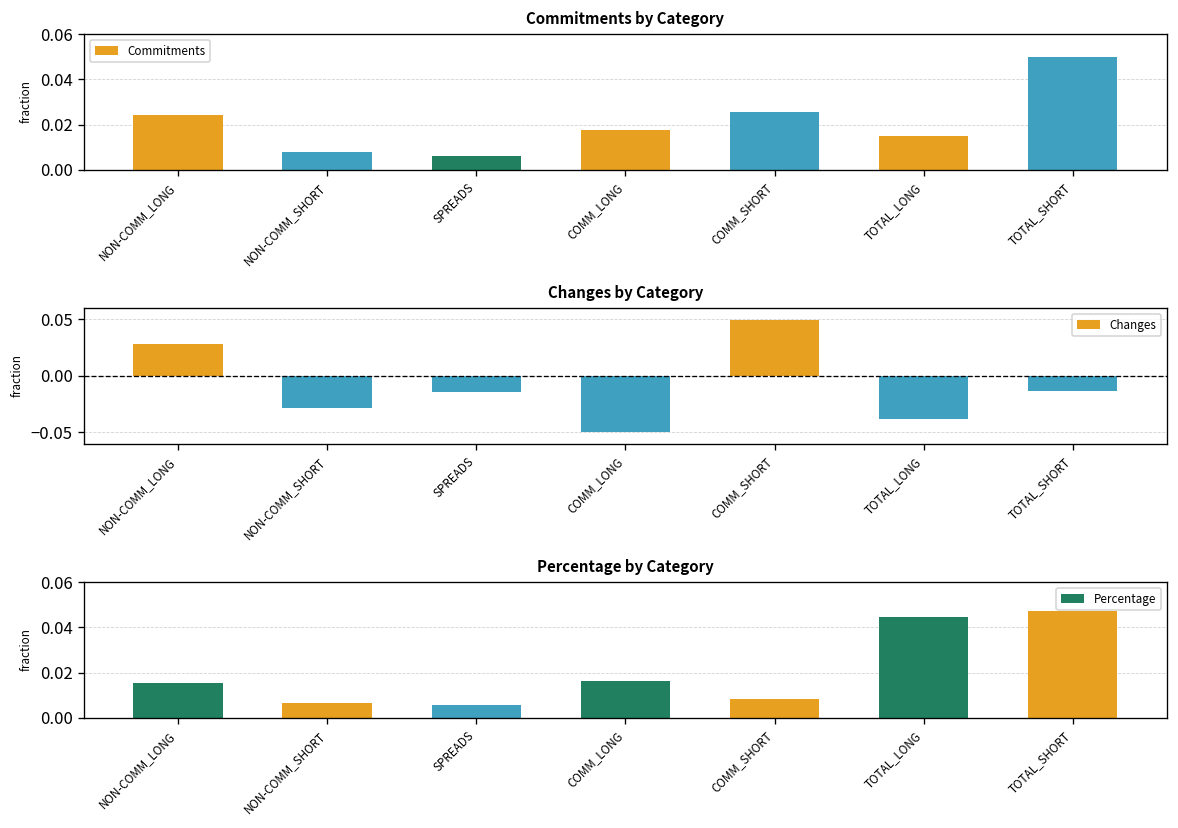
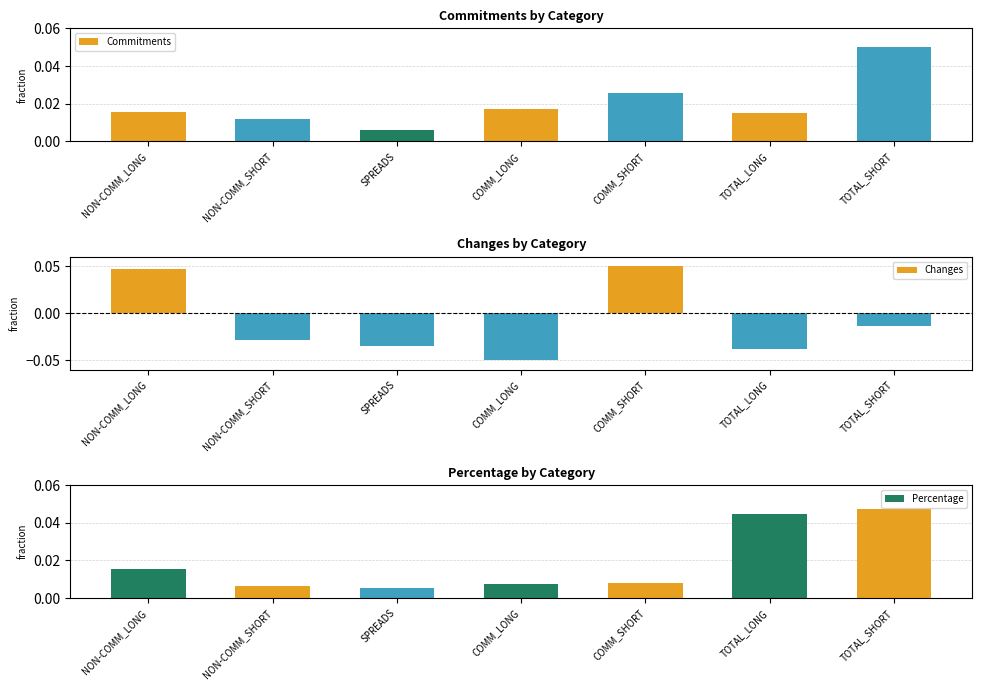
Commitments by Category, NON-COMM_LONG: 0.024 -> 0.015
Commitments by Category, NON-COMM_SHORT: 0.008 -> 0.012
Changes by Category, NON-COMM_LONG: 0.03 -> 0.05
Changes by Category, SPREADS: -0.01 -> -0.03
Percentage by Category, COMM_LONG: 0.016 -> 0.008
